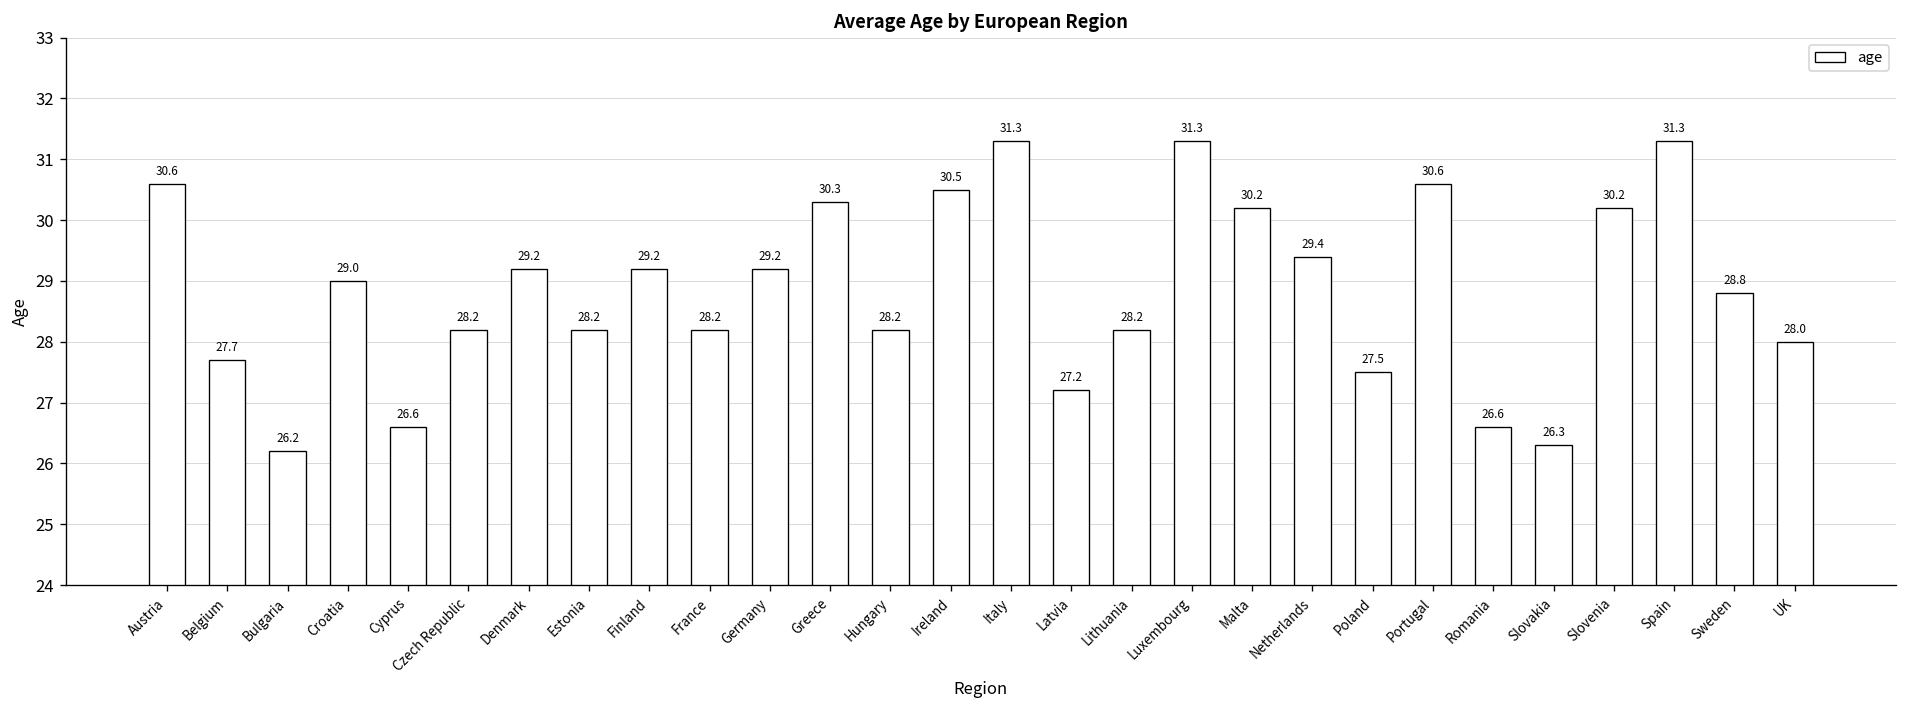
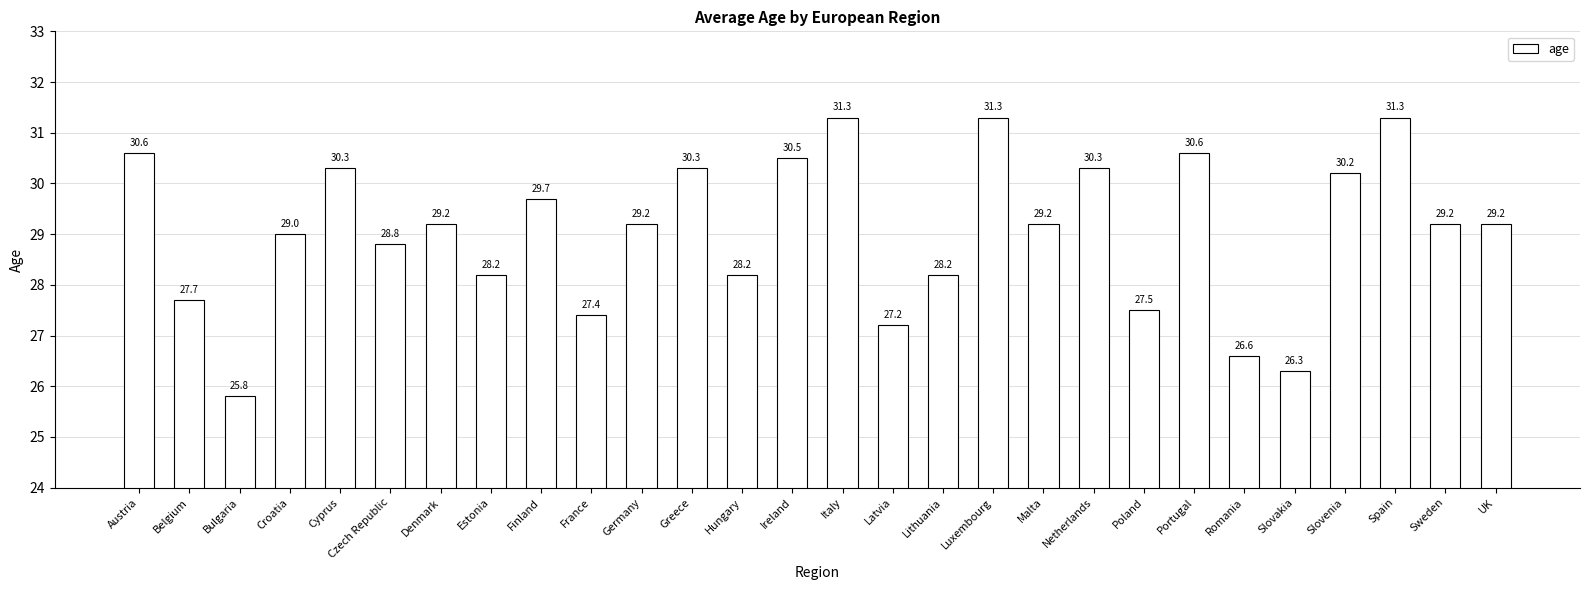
Bulgaria: 26.2 -> 25.8
Cyprus: 26.6 -> 30.3
Czech Republic: 28.2 -> 28.8
Finland: 29.2 -> 29.7
France: 28.2 -> 27.4
Malta: 30.2 -> 29.2
Netherlands: 29.4 -> 30.3
Sweden: 28.8 -> 29.2
UK: 28.0 -> 29.2
